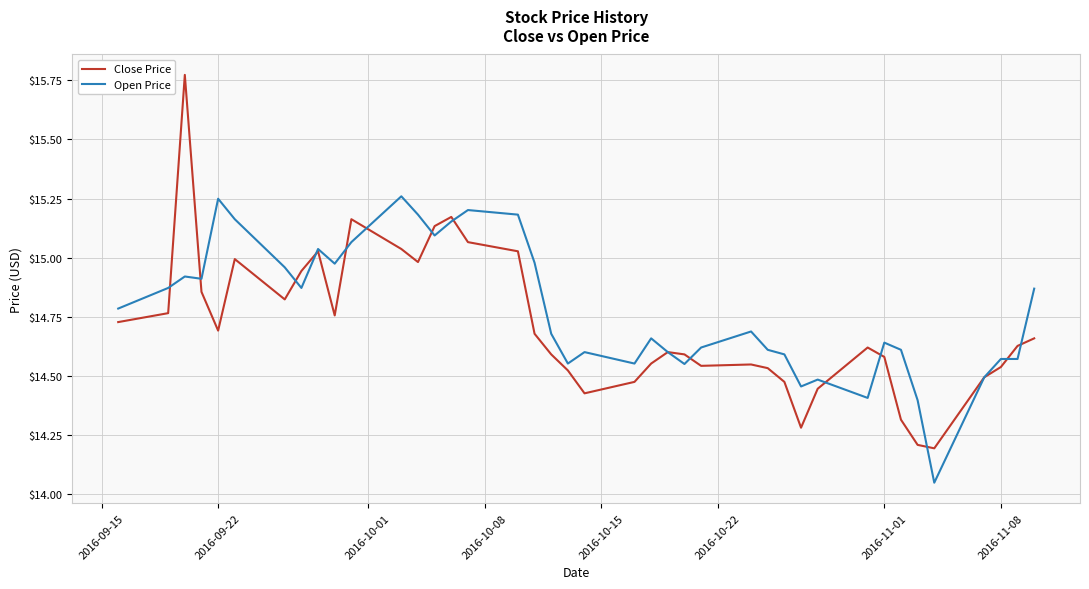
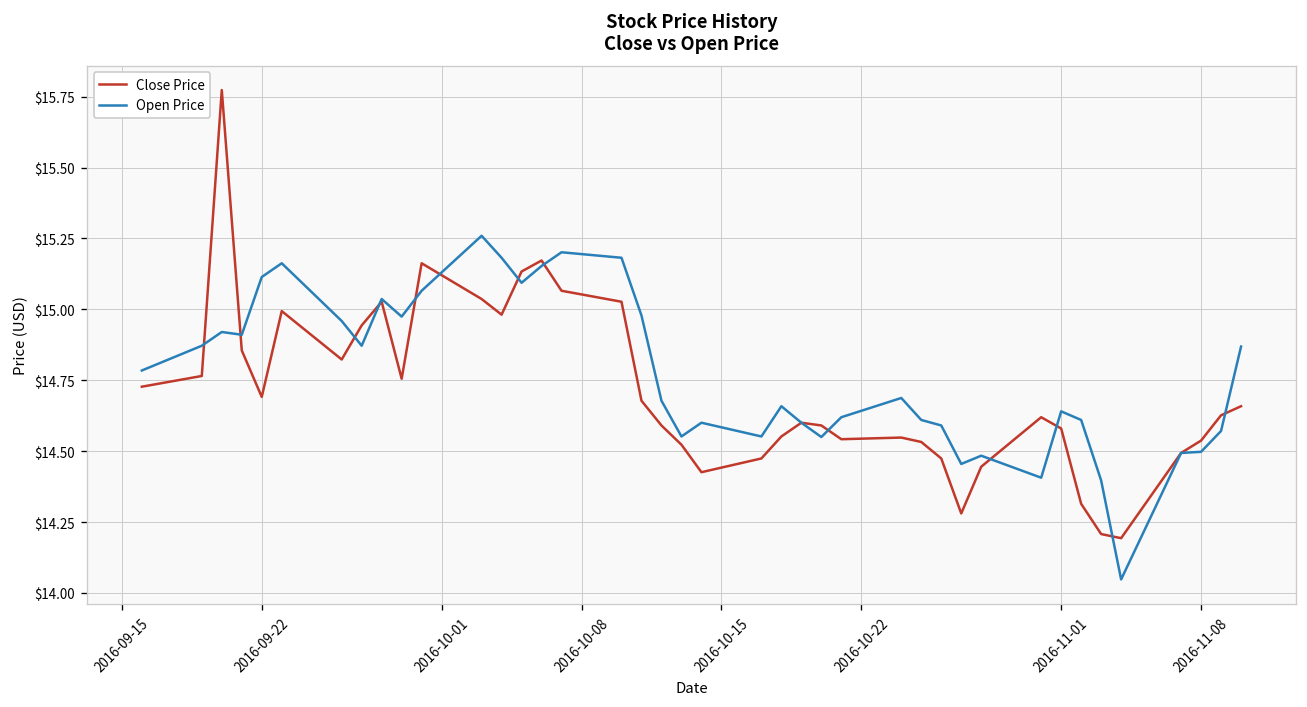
Open Price, 2016-09-22: $15.25 -> $15.11
Open Price, 2016-11-08: $14.57 -> $14.50
